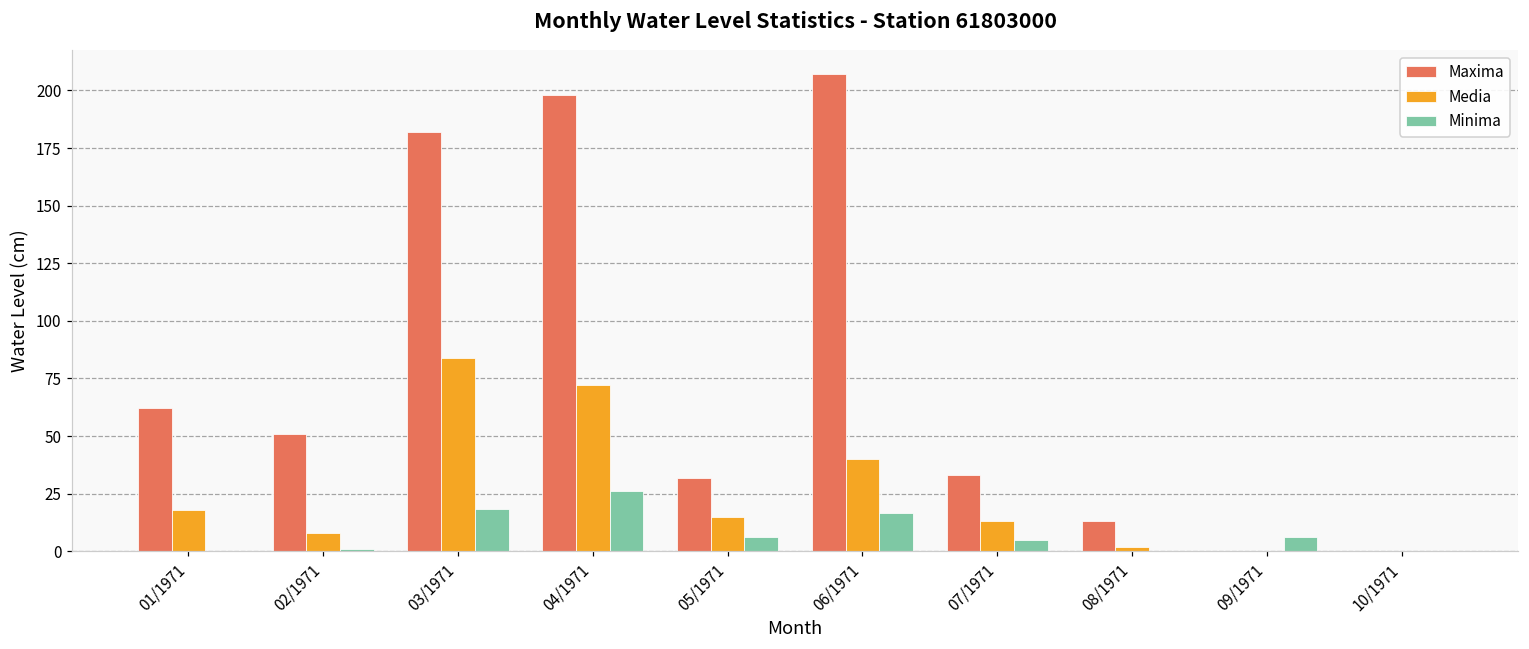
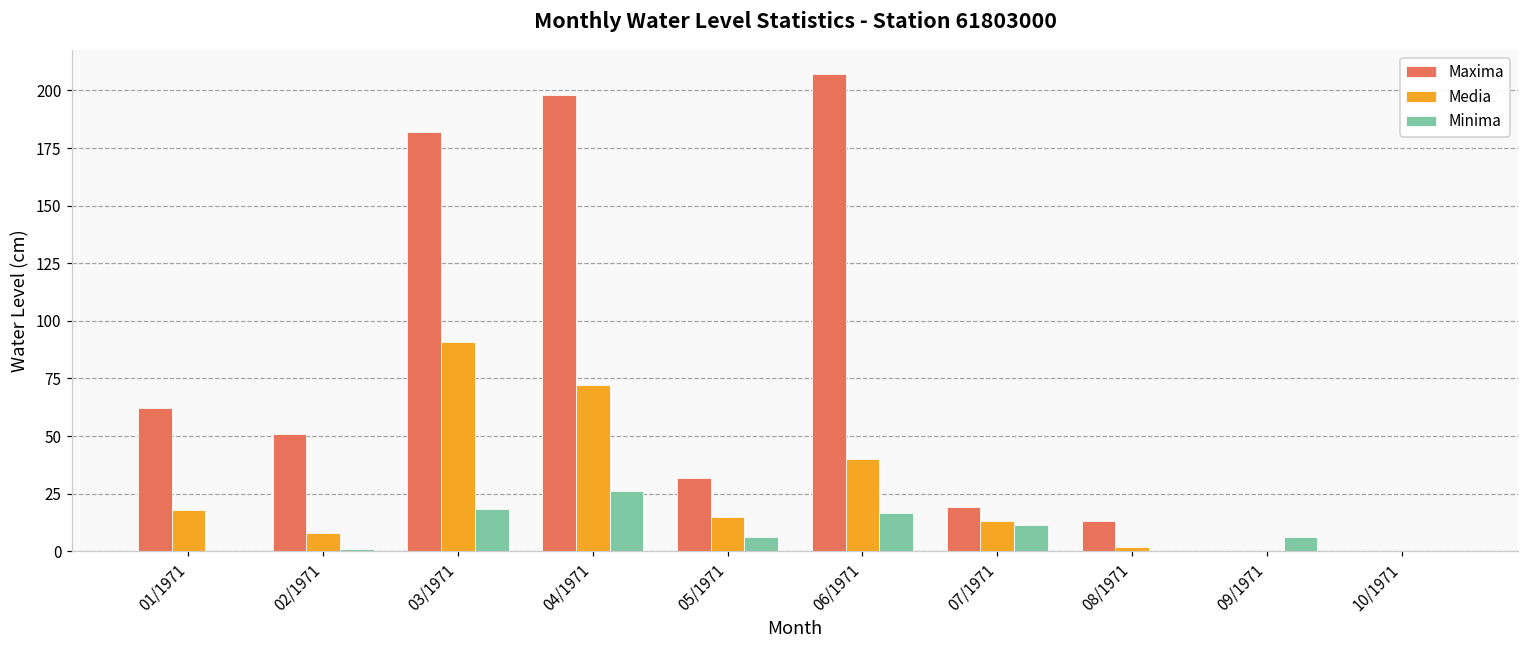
Media, 03/1971: 84 -> 91
Maxima, 07/1971: 33 -> 19
Minima, 07/1971: 5 -> 12
